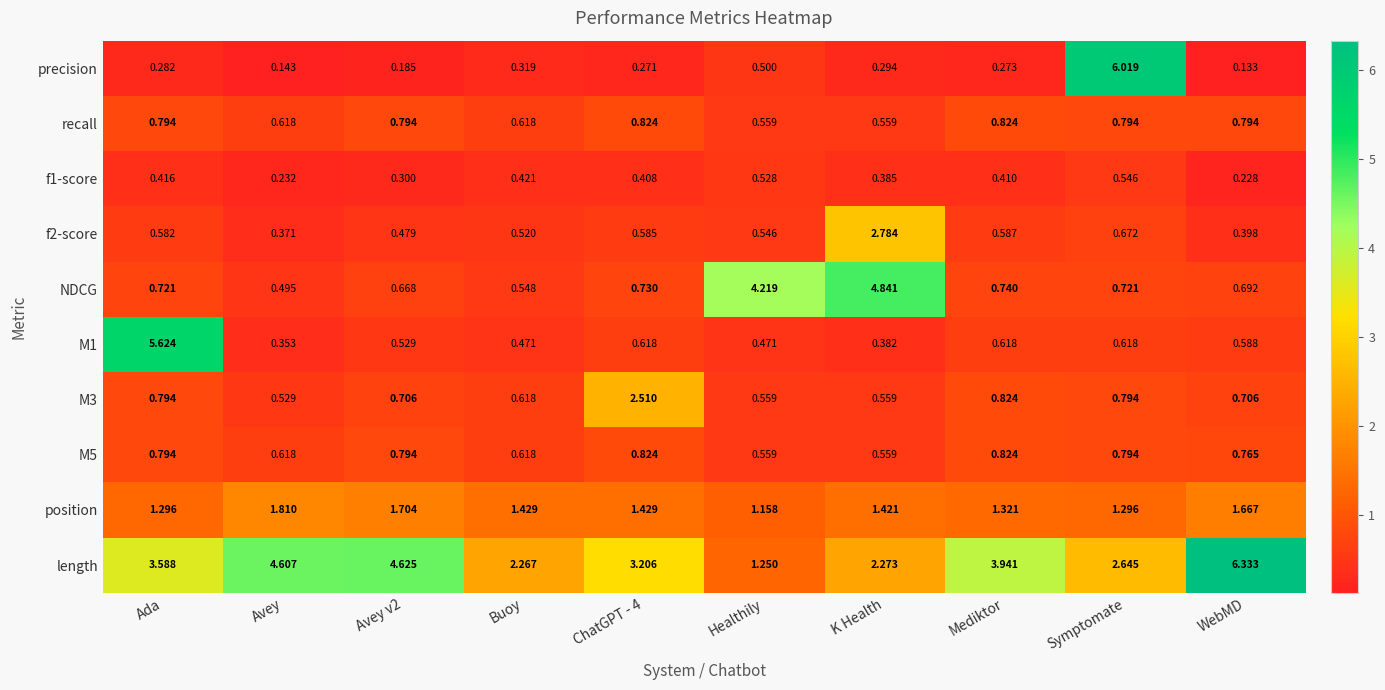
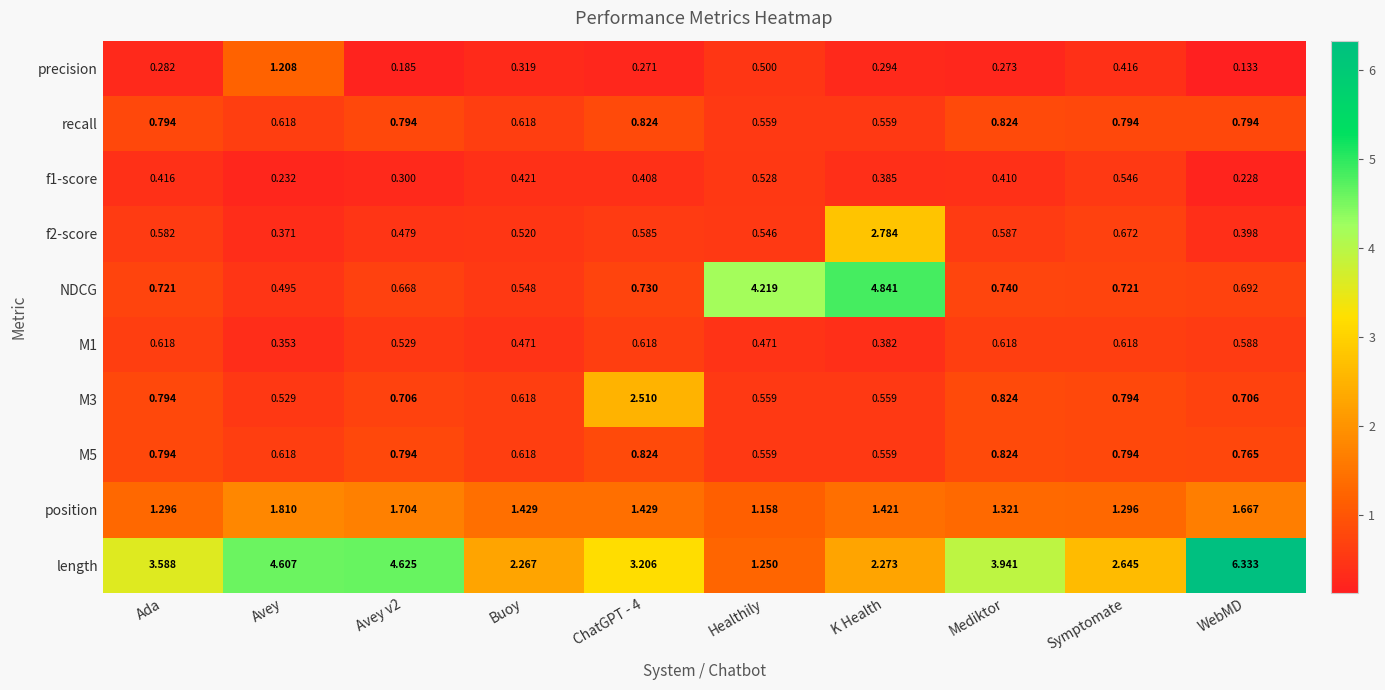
precision, Avey: 0.143 -> 1.208
precision, Symptomate: 6.019 -> 0.416
M1, Ada: 5.624 -> 0.618
